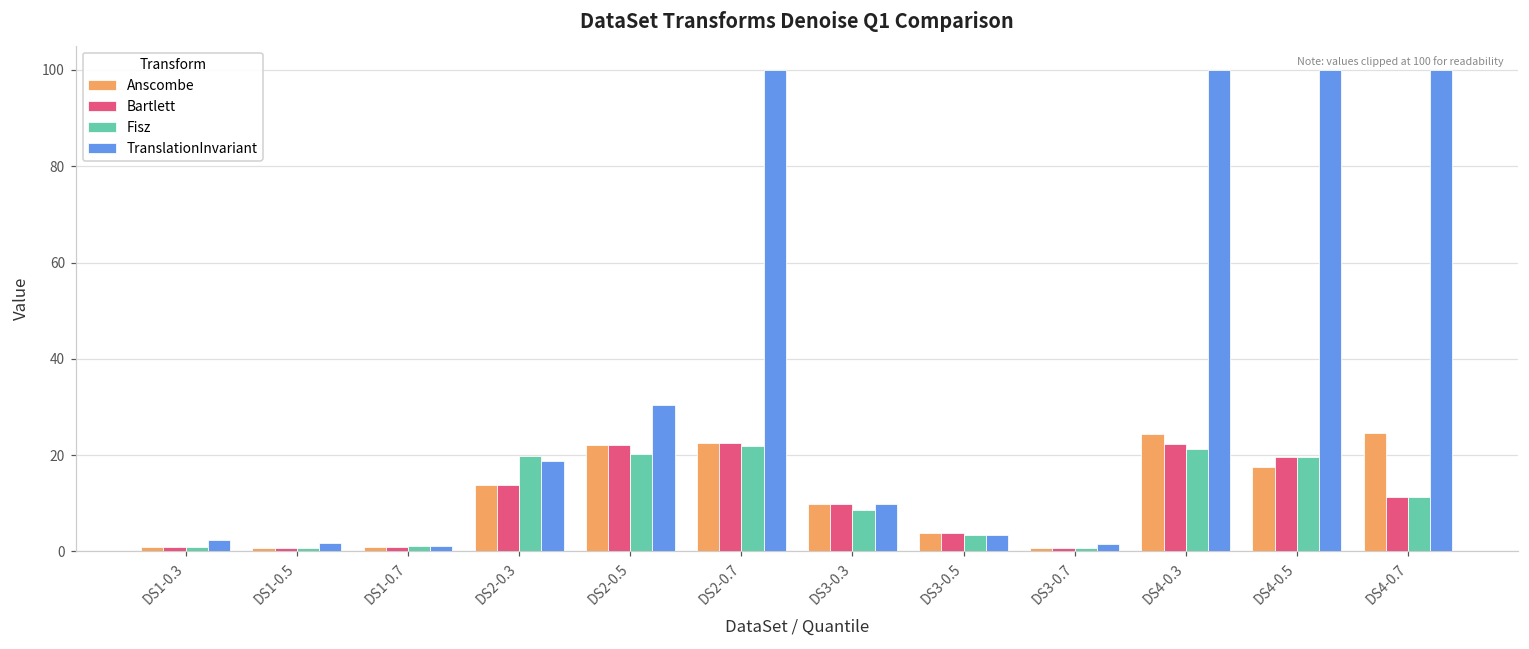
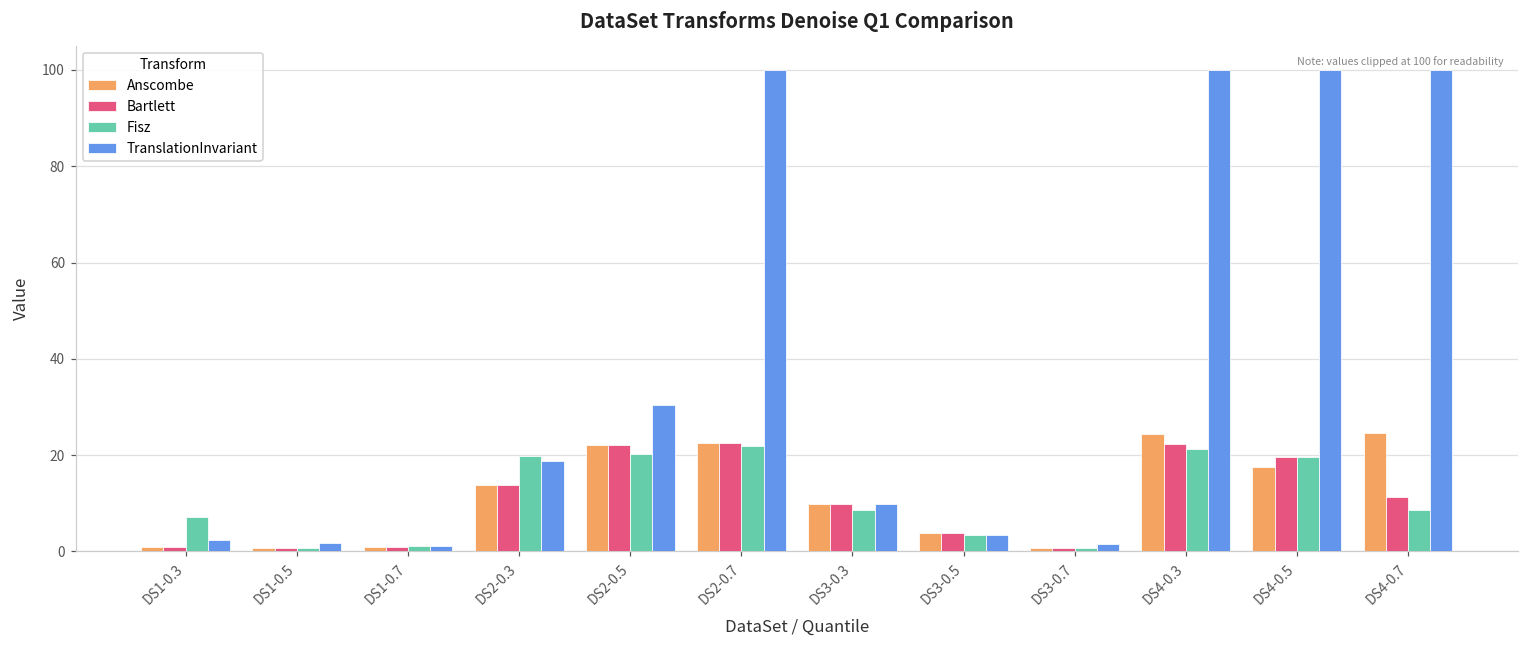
Fisz, DS1-0.3: 1 -> 7
Fisz, DS4-0.7: 11 -> 9
